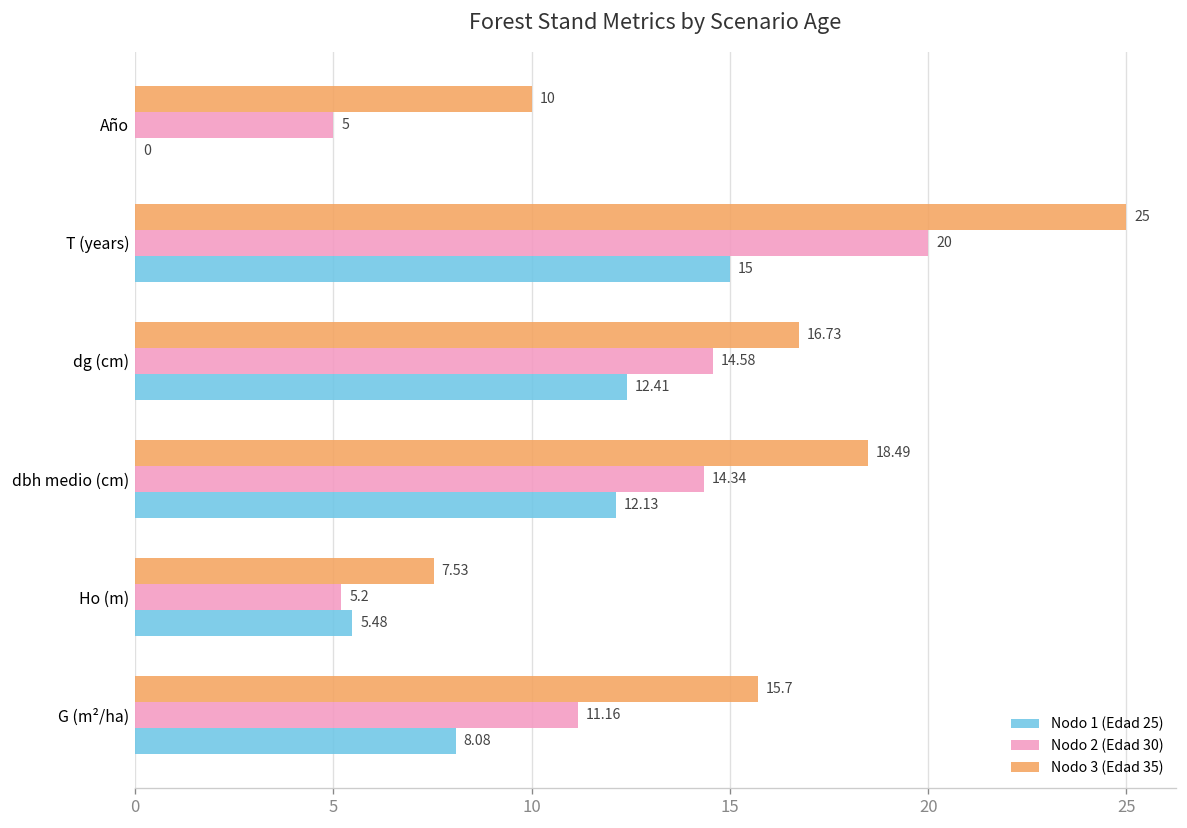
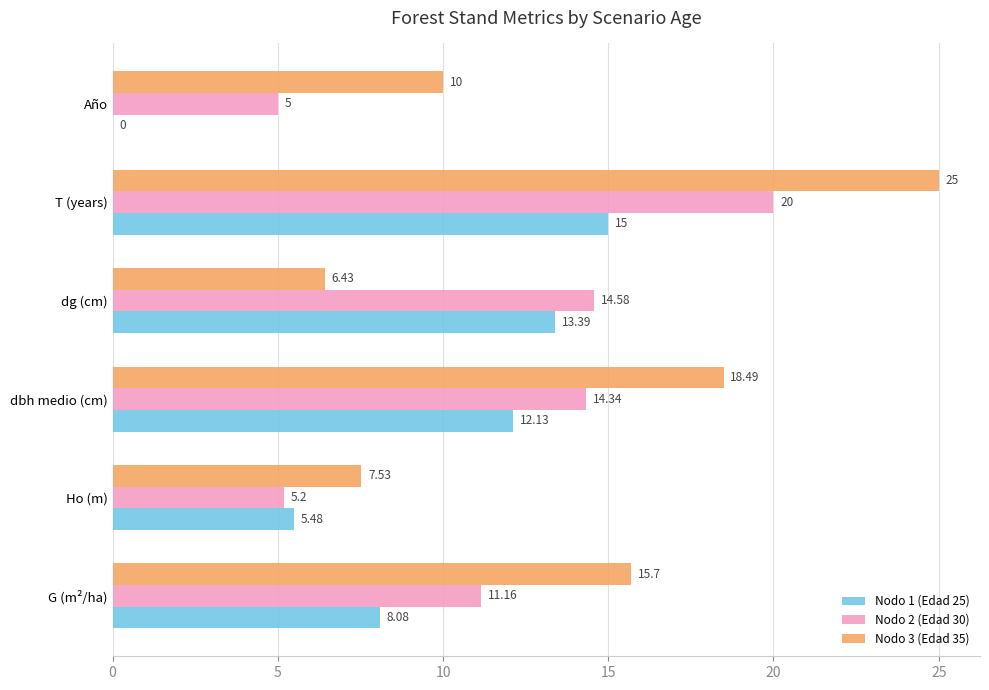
Nodo 3 (Edad 35), dg (cm): 16.73 -> 6.43
Nodo 1 (Edad 25), dg (cm): 12.41 -> 13.39
